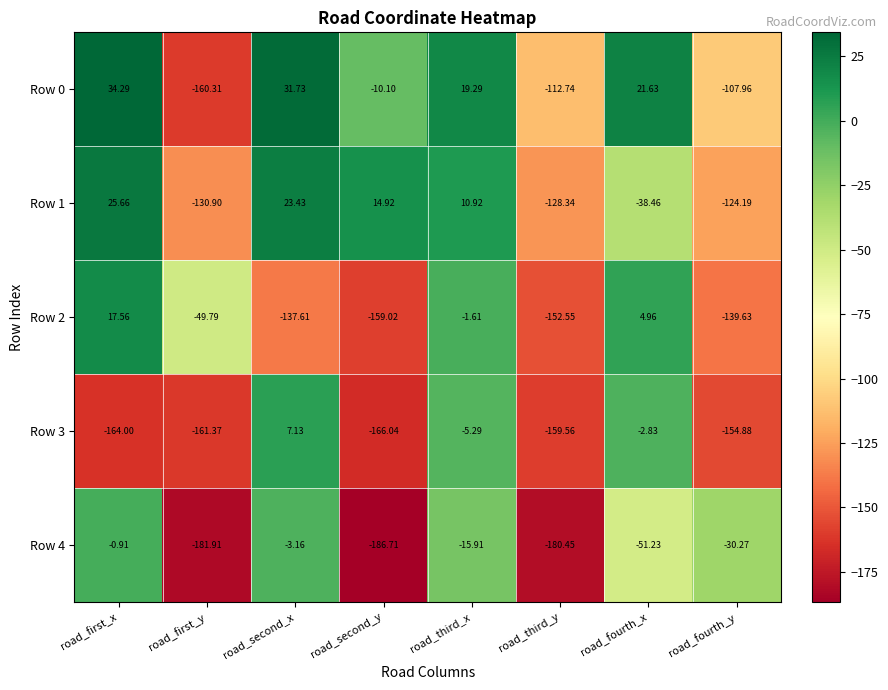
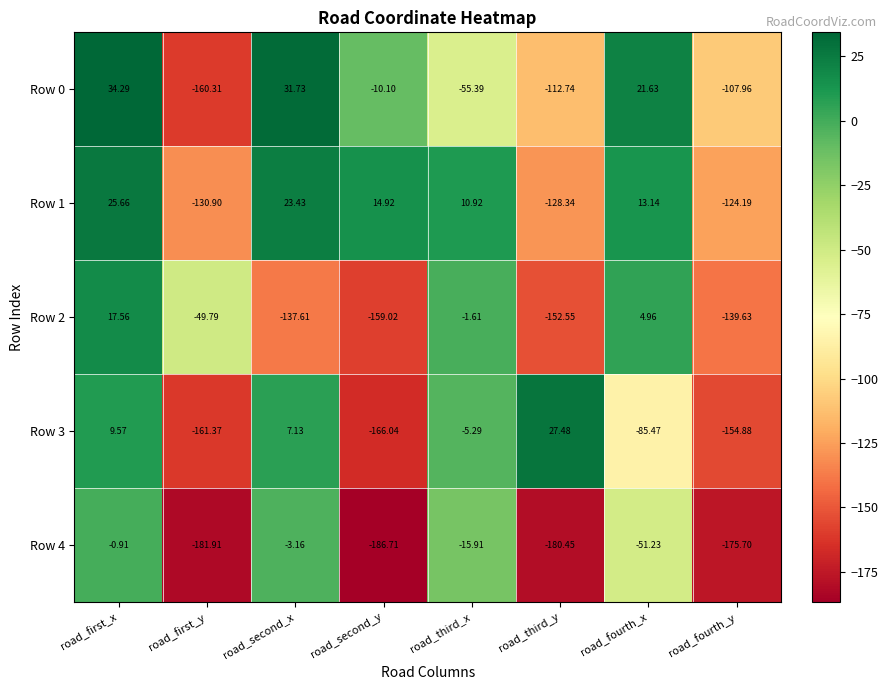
Row 0, road_third_x: 19.29 -> -55.39
Row 1, road_fourth_x: -38.46 -> 13.14
Row 3, road_first_x: -164.00 -> 9.57
Row 3, road_third_y: -159.56 -> 27.48
Row 3, road_fourth_x: -2.83 -> -85.47
Row 4, road_fourth_y: -30.27 -> -175.70
